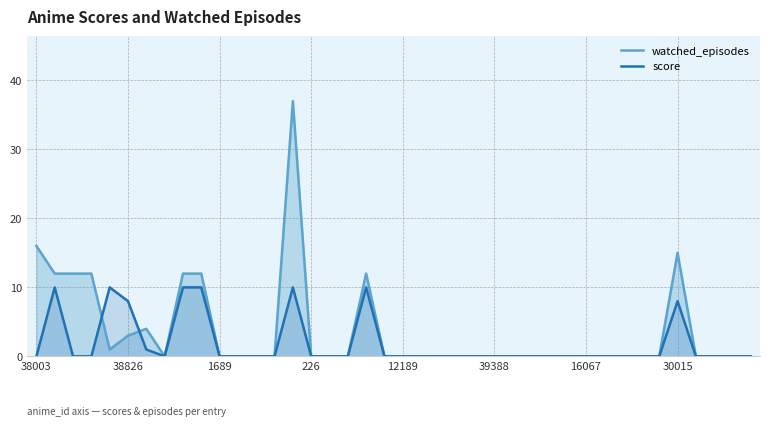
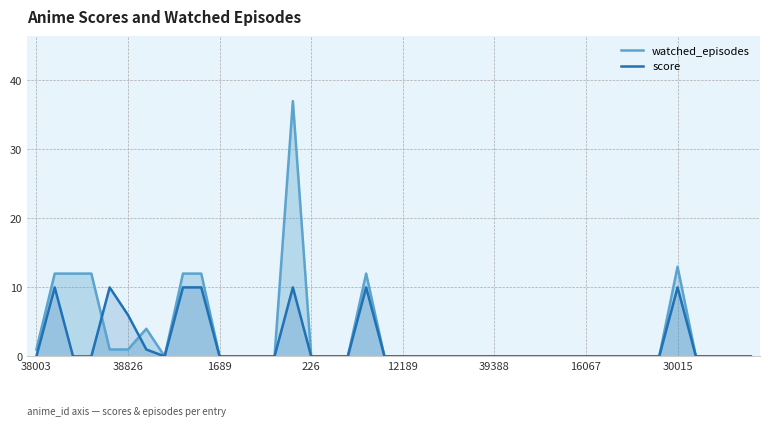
watched_episodes, 38003: 16 -> 1
watched_episodes, 38826: 3 -> 1
score, 38826: 8 -> 6
watched_episodes, 30015: 15 -> 13
score, 30015: 8 -> 10
